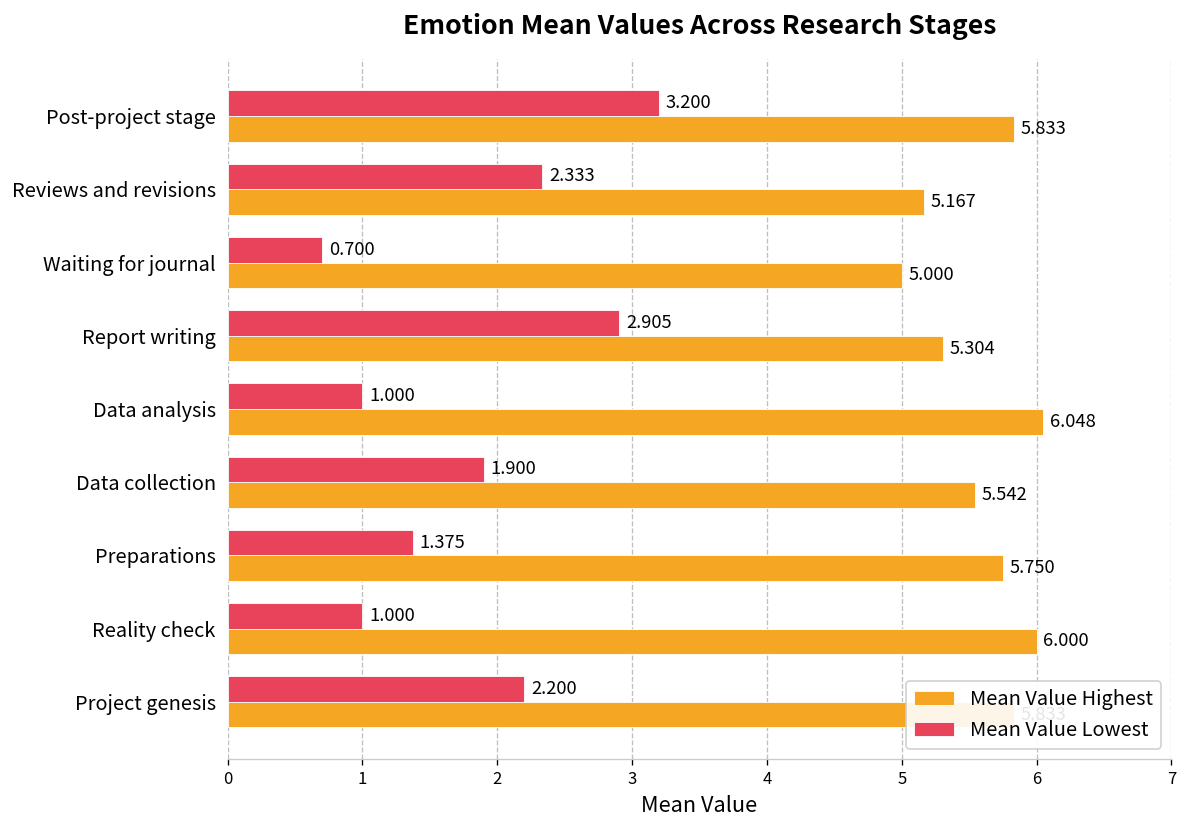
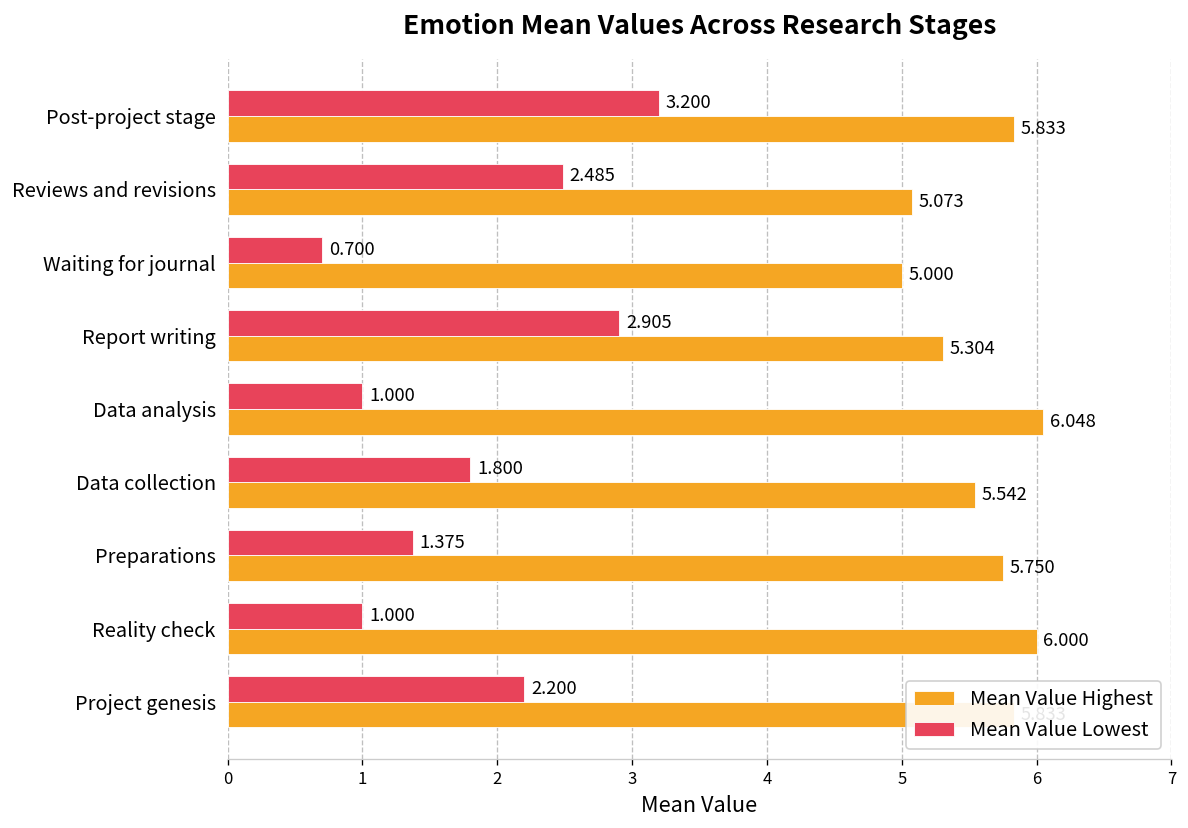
Mean Value Lowest, Reviews and revisions: 2.333 -> 2.485
Mean Value Highest, Reviews and revisions: 5.167 -> 5.073
Mean Value Lowest, Data collection: 1.900 -> 1.800
